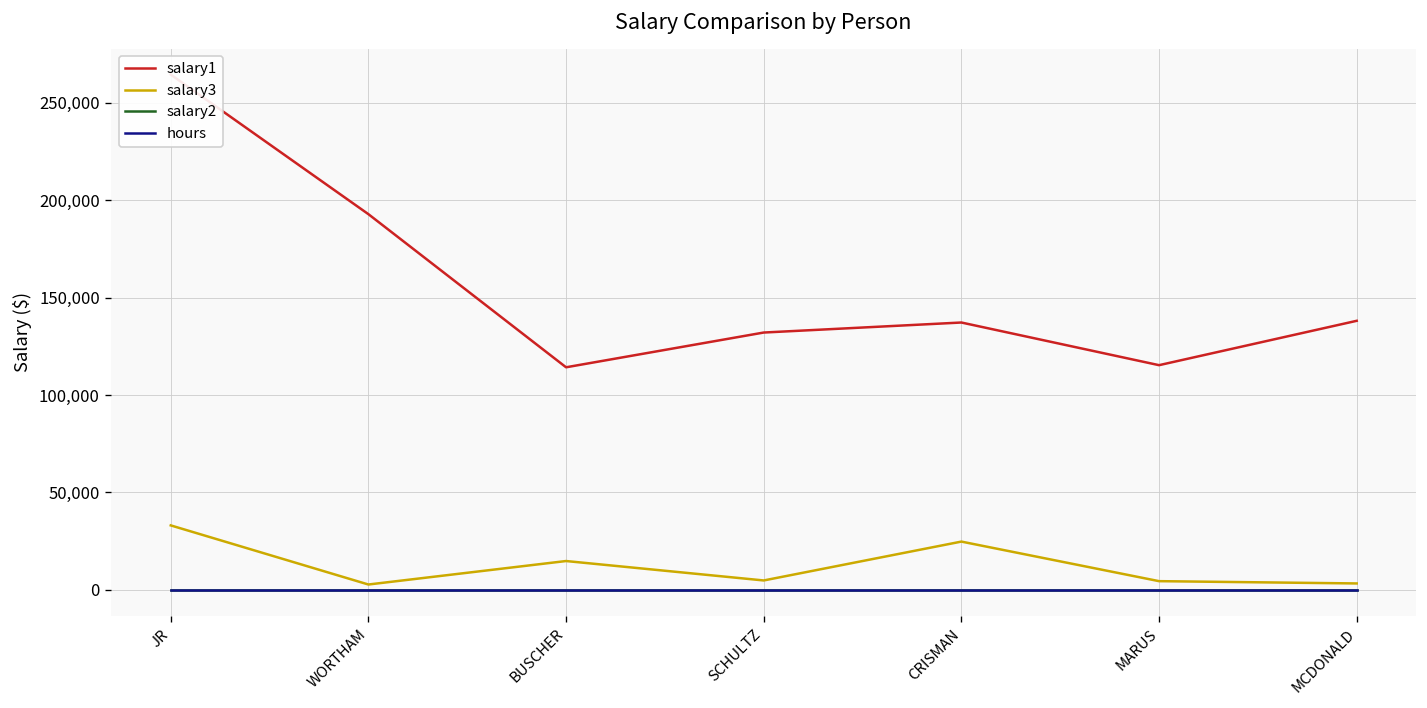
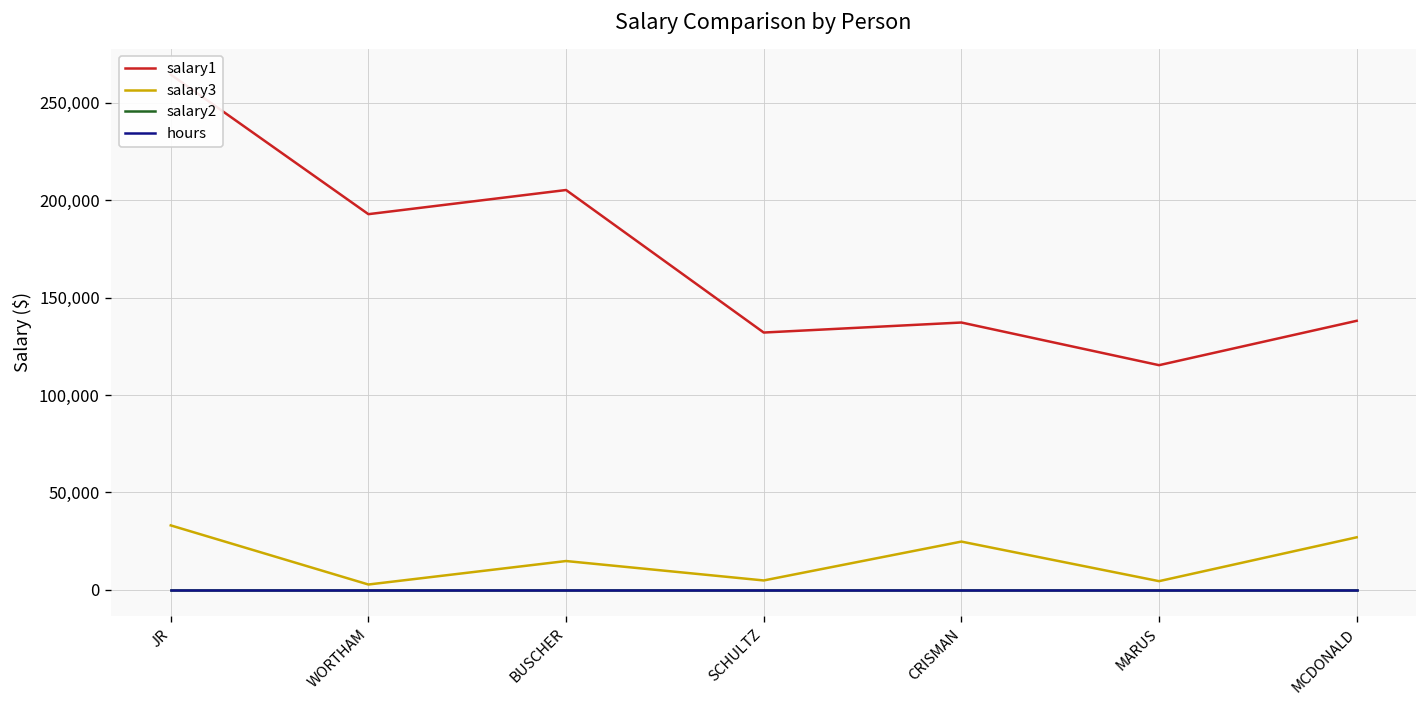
salary1, BUSCHER: 114,000 -> 205,000
salary3, MCDONALD: 3,000 -> 27,000
